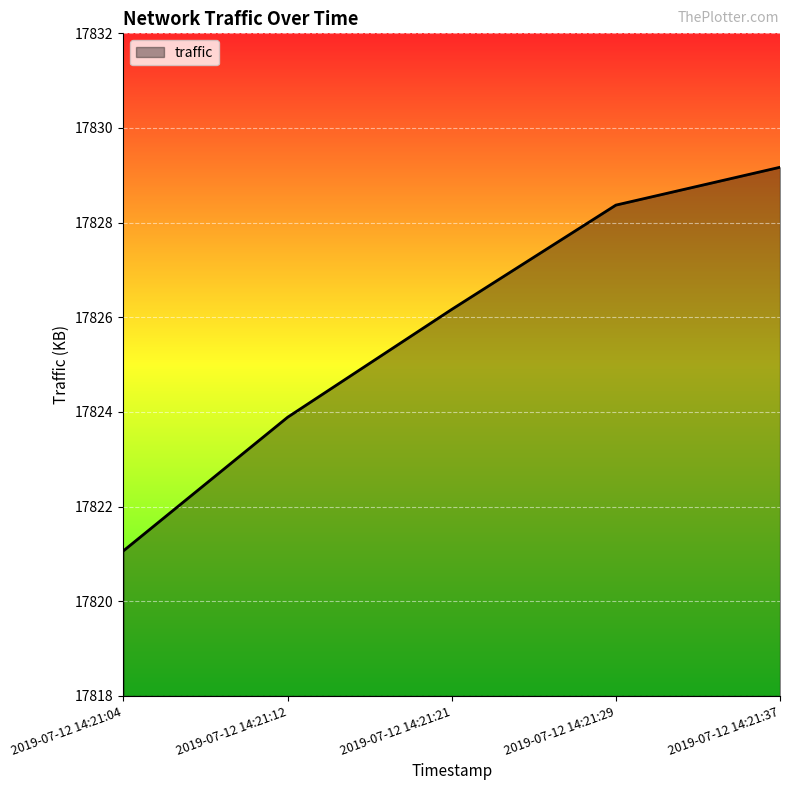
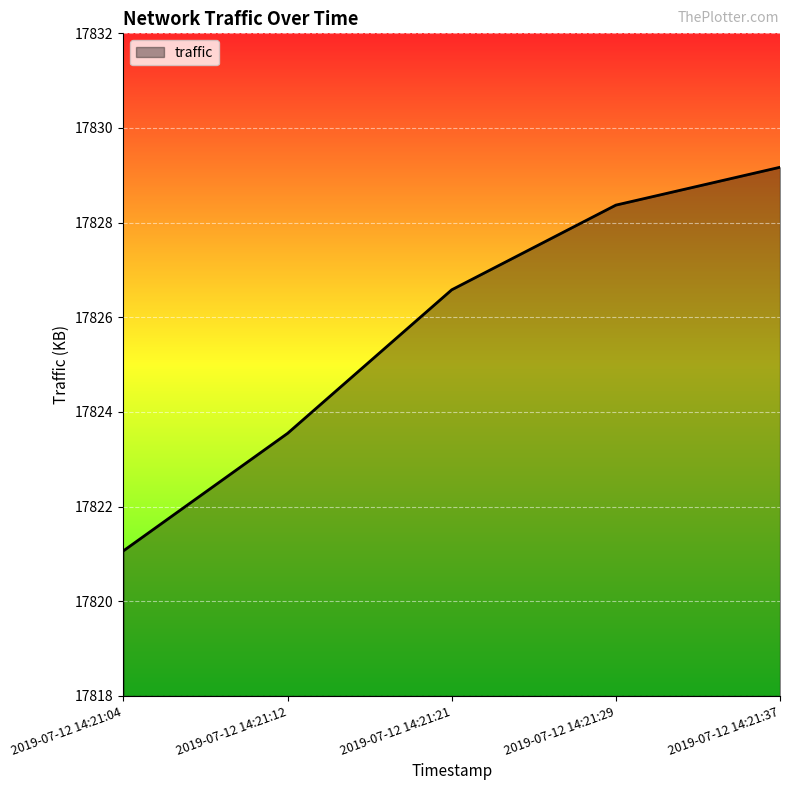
2019-07-12 14:21:12: 17823.9 -> 17823.5
2019-07-12 14:21:21: 17826.2 -> 17826.6
